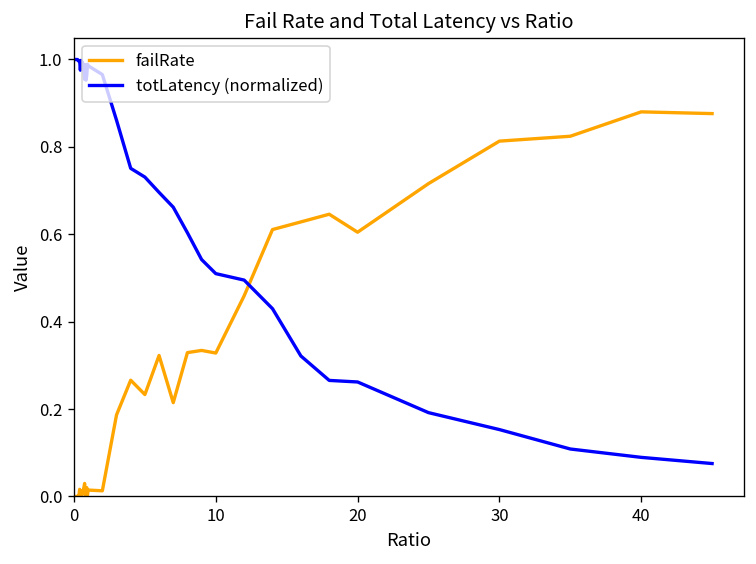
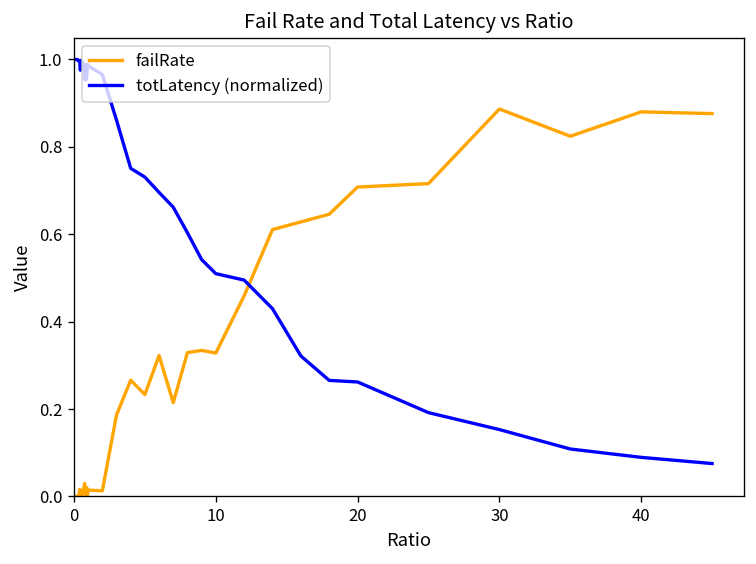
failRate, 20: 0.60 -> 0.71
failRate, 30: 0.81 -> 0.89
